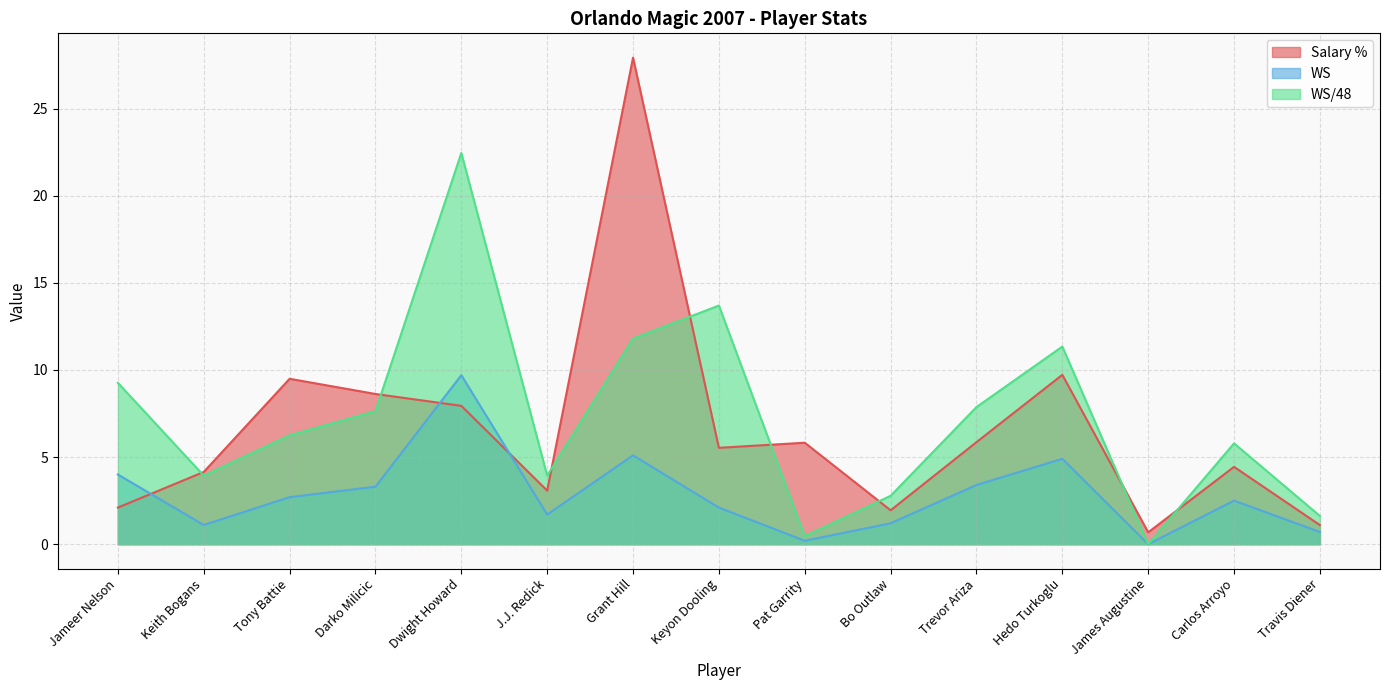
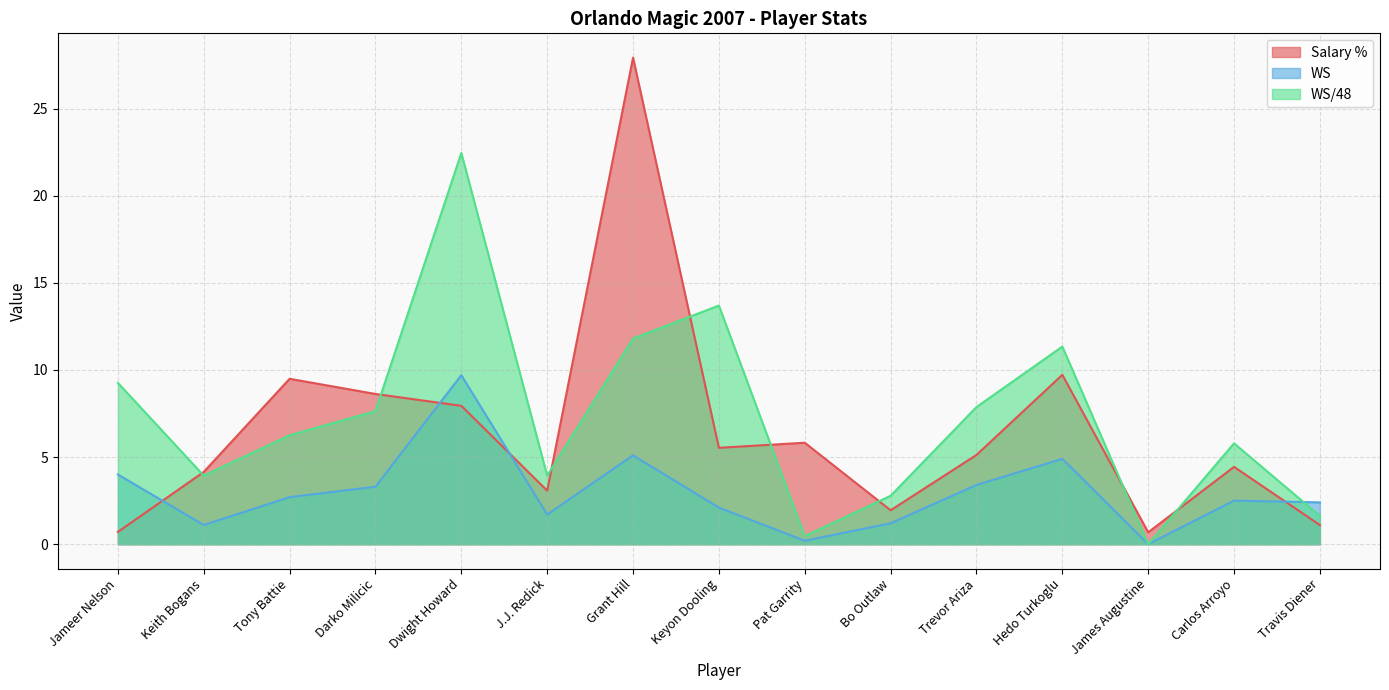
Salary %, Jameer Nelson: 2.1 -> 0.7
Salary %, Trevor Ariza: 5.9 -> 5.1
WS, Travis Diener: 0.7 -> 2.4
